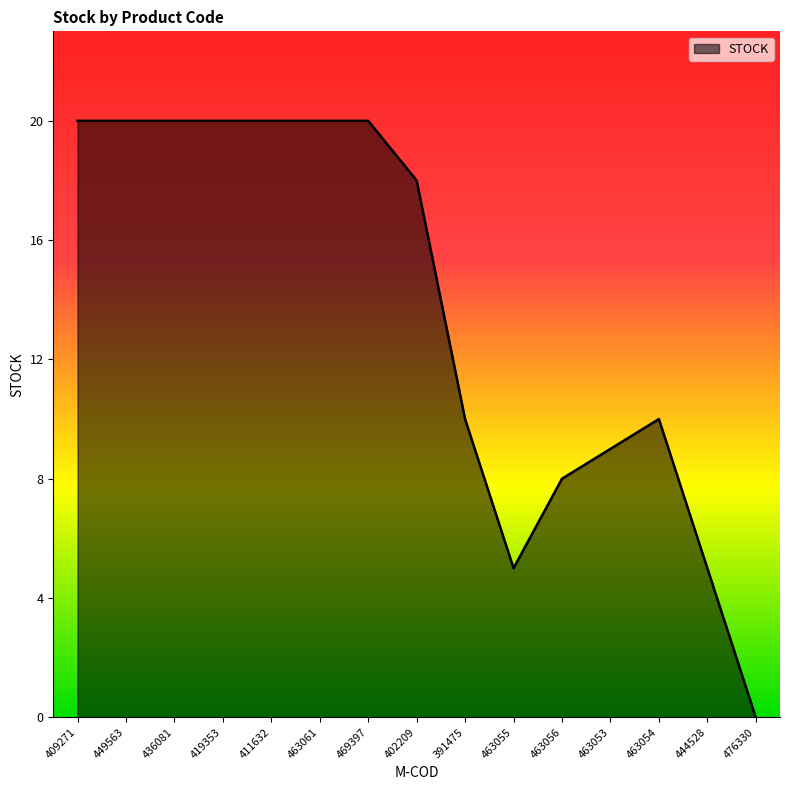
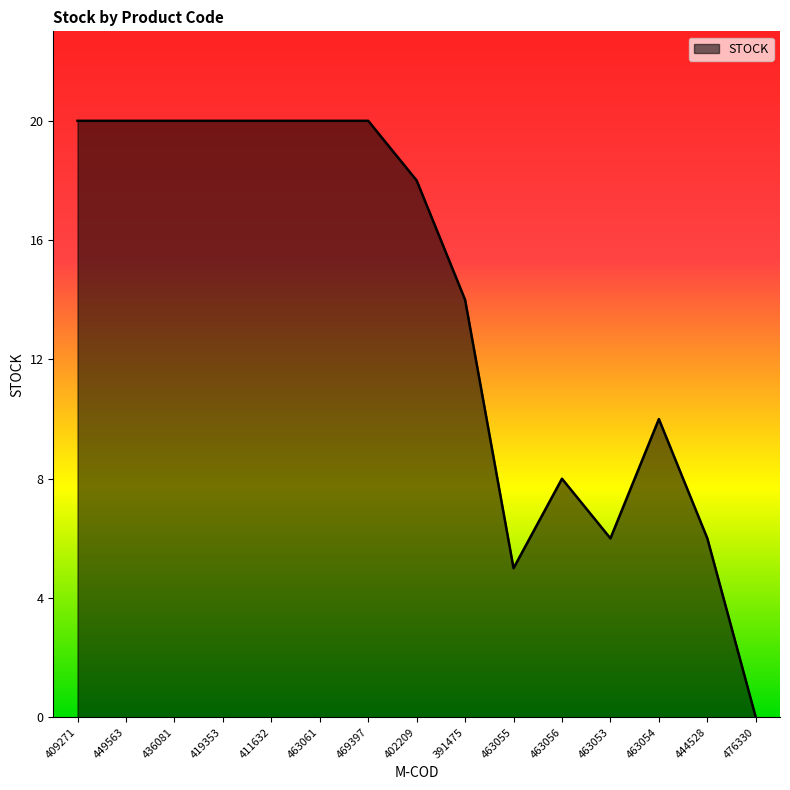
391475: 10 -> 14
463053: 9 -> 6
444528: 5 -> 6
